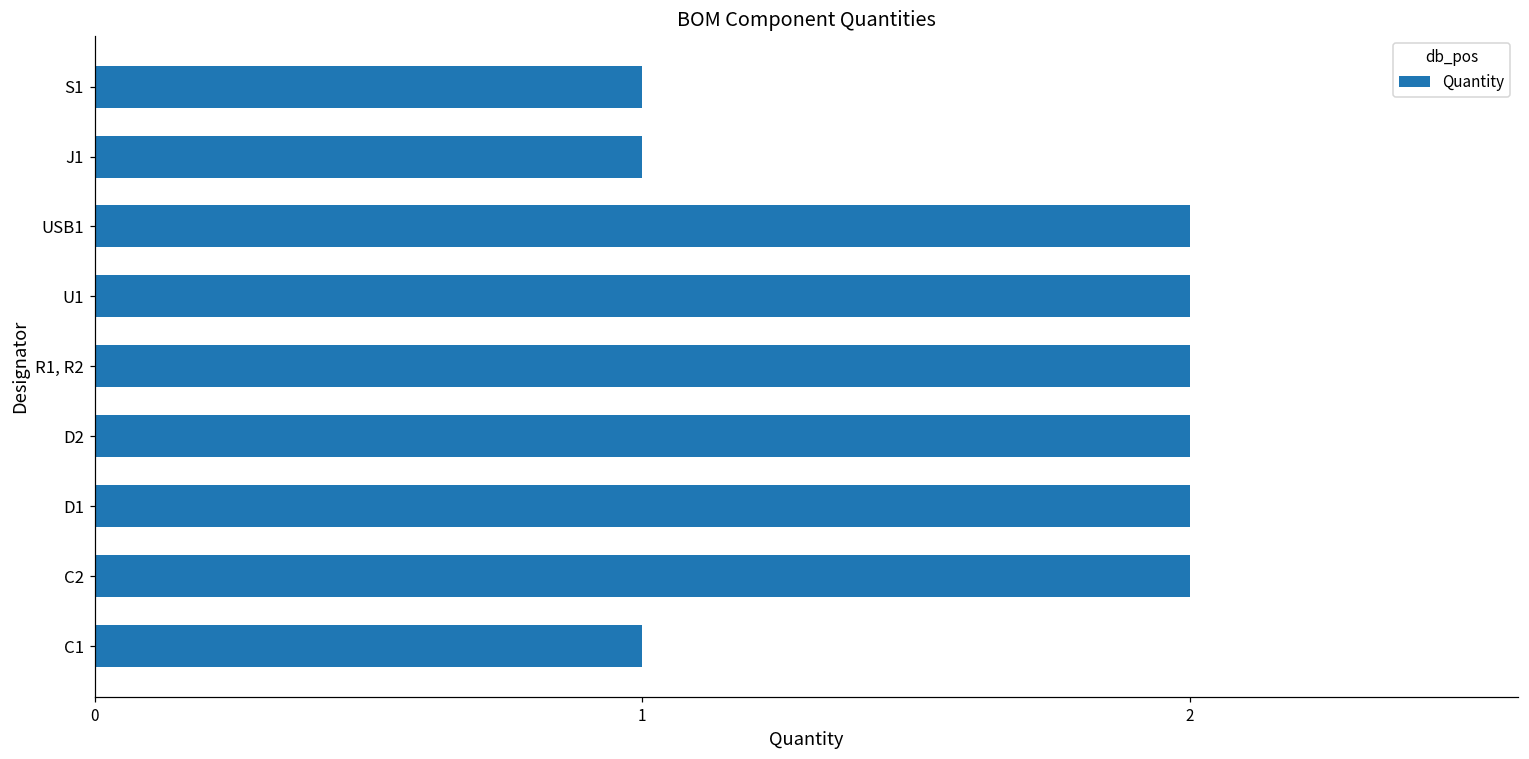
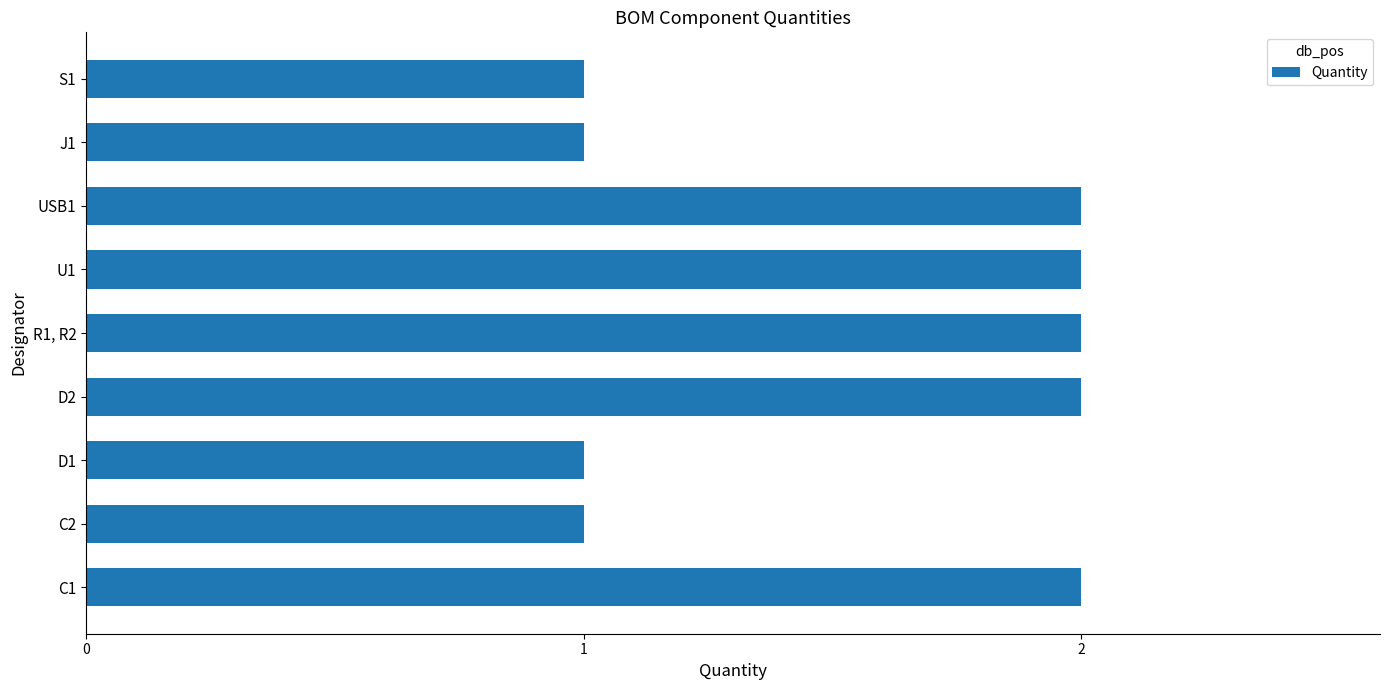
D1: 2 -> 1
C2: 2 -> 1
C1: 1 -> 2
